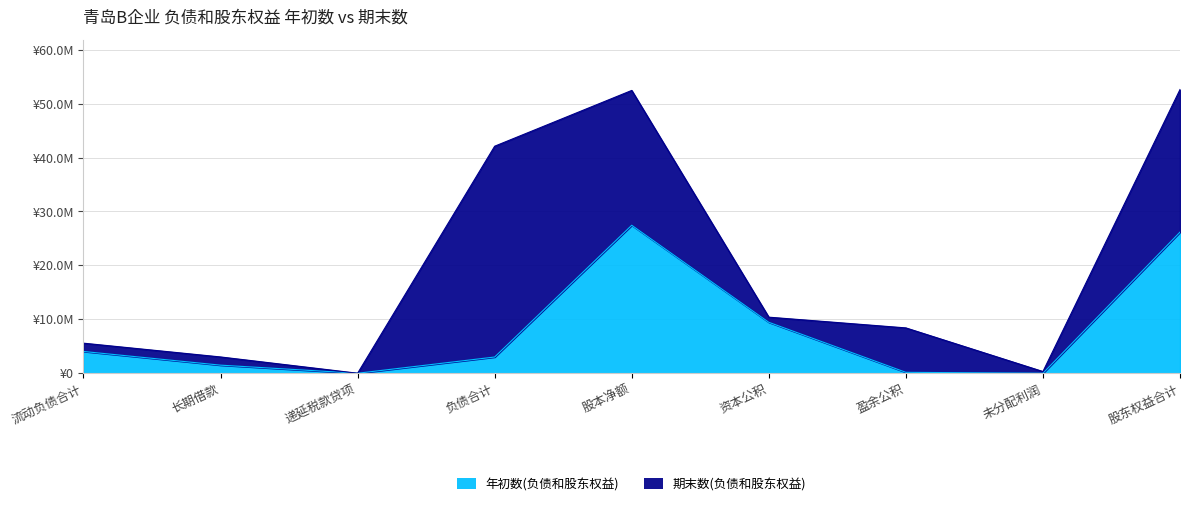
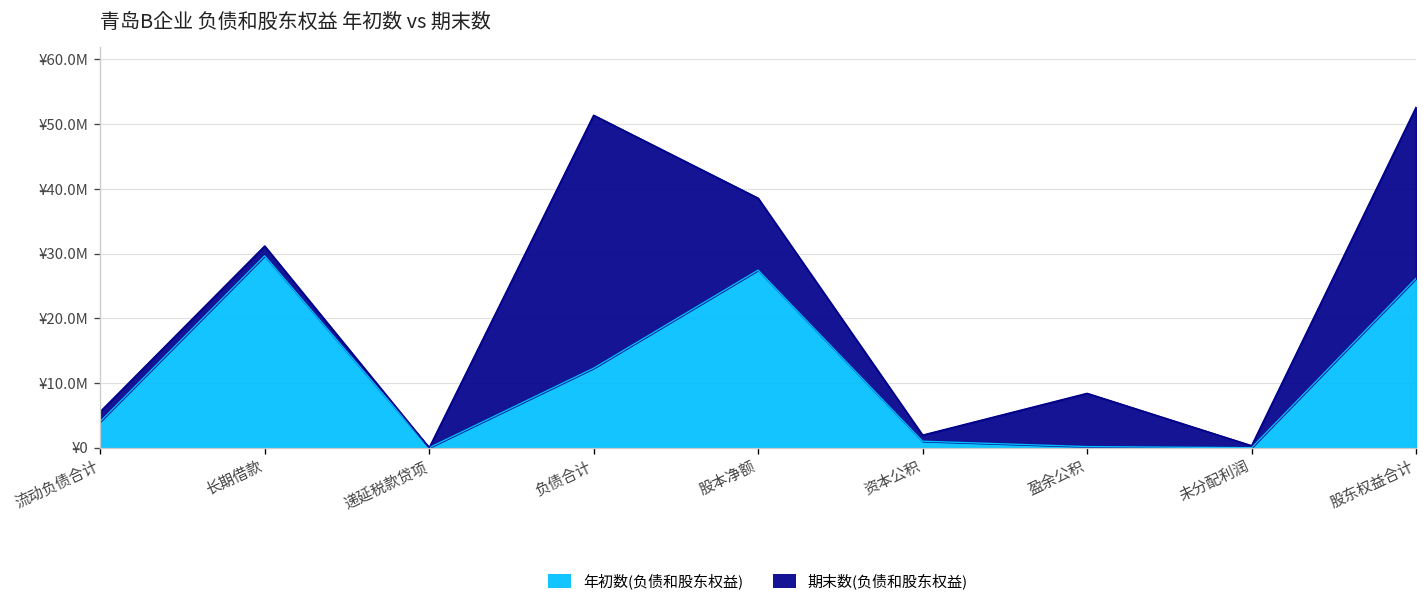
年初数(负债和股东权益), 长期借款: ¥2000000 -> ¥30000000
年初数(负债和股东权益), 负债合计: ¥3000000 -> ¥12000000
期末数(负债和股东权益), 股本净额: ¥25000000 -> ¥11000000
年初数(负债和股东权益), 资本公积: ¥9000000 -> ¥1000000
